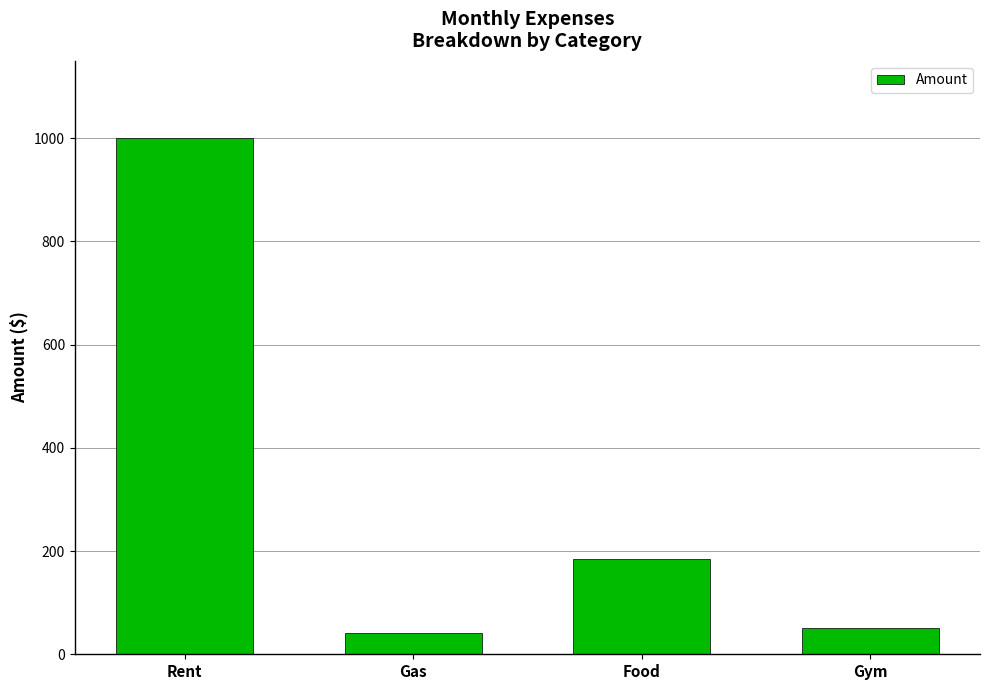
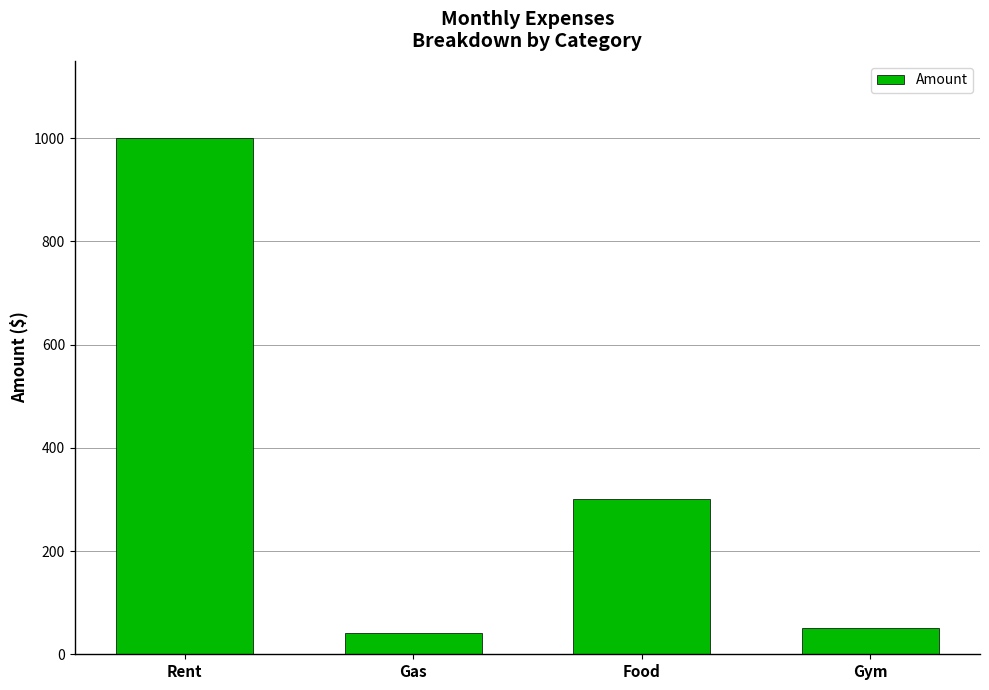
Food: 190 -> 300
